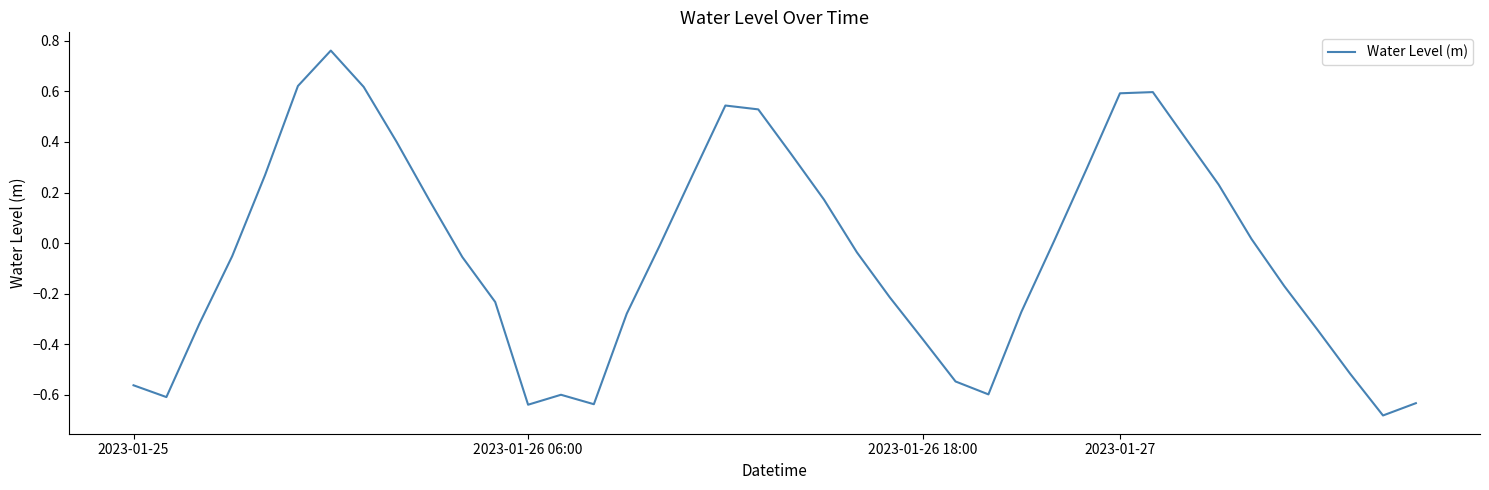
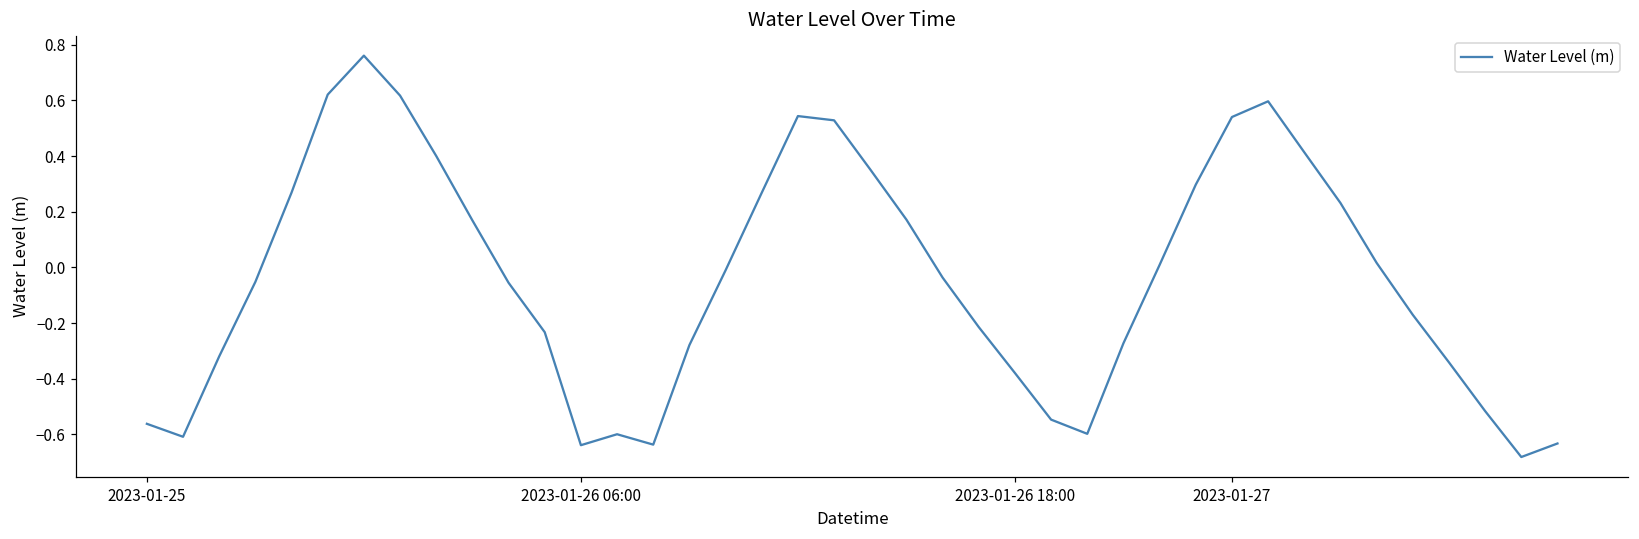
2023-01-27: 0.59 -> 0.54
